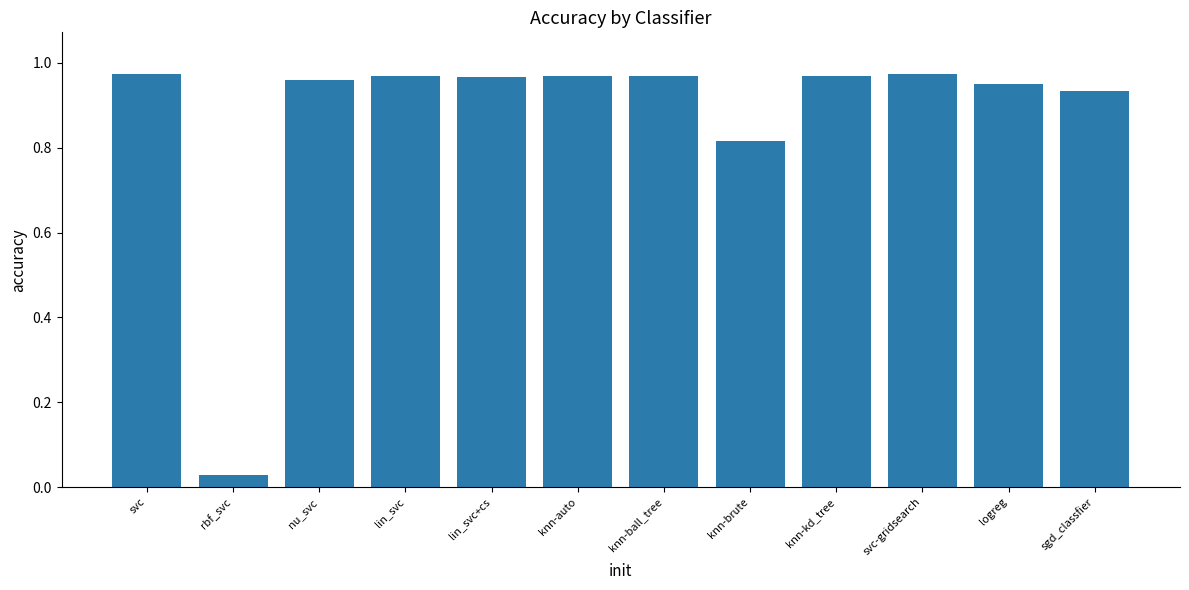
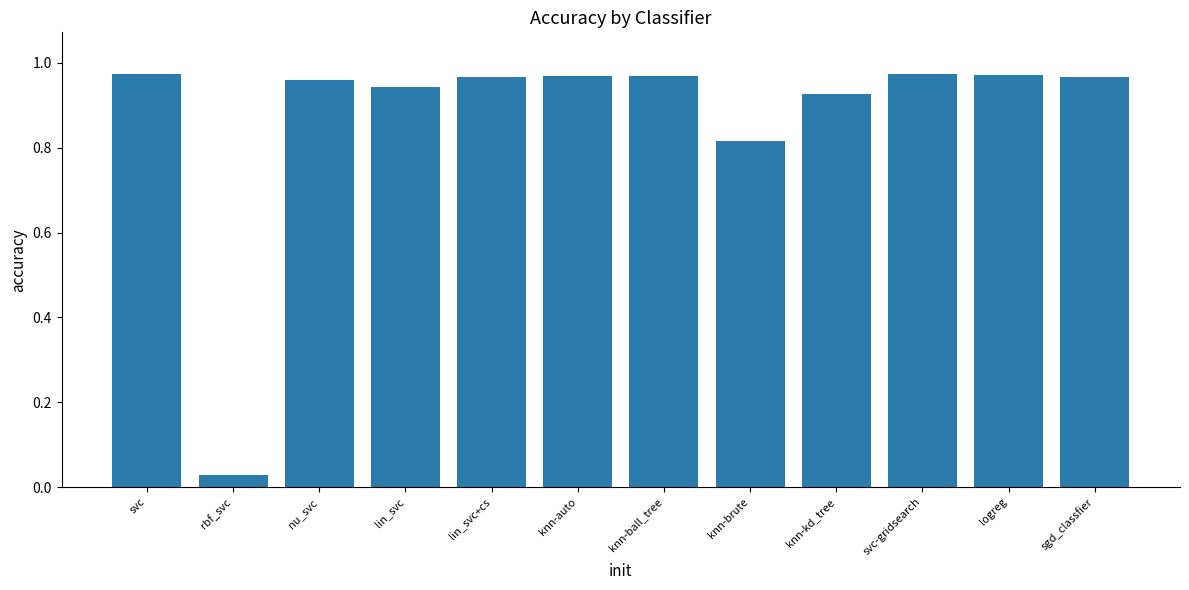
lin_svc: 0.97 -> 0.94
knn-kd_tree: 0.97 -> 0.93
logreg: 0.95 -> 0.97
sgd_classfier: 0.93 -> 0.97
